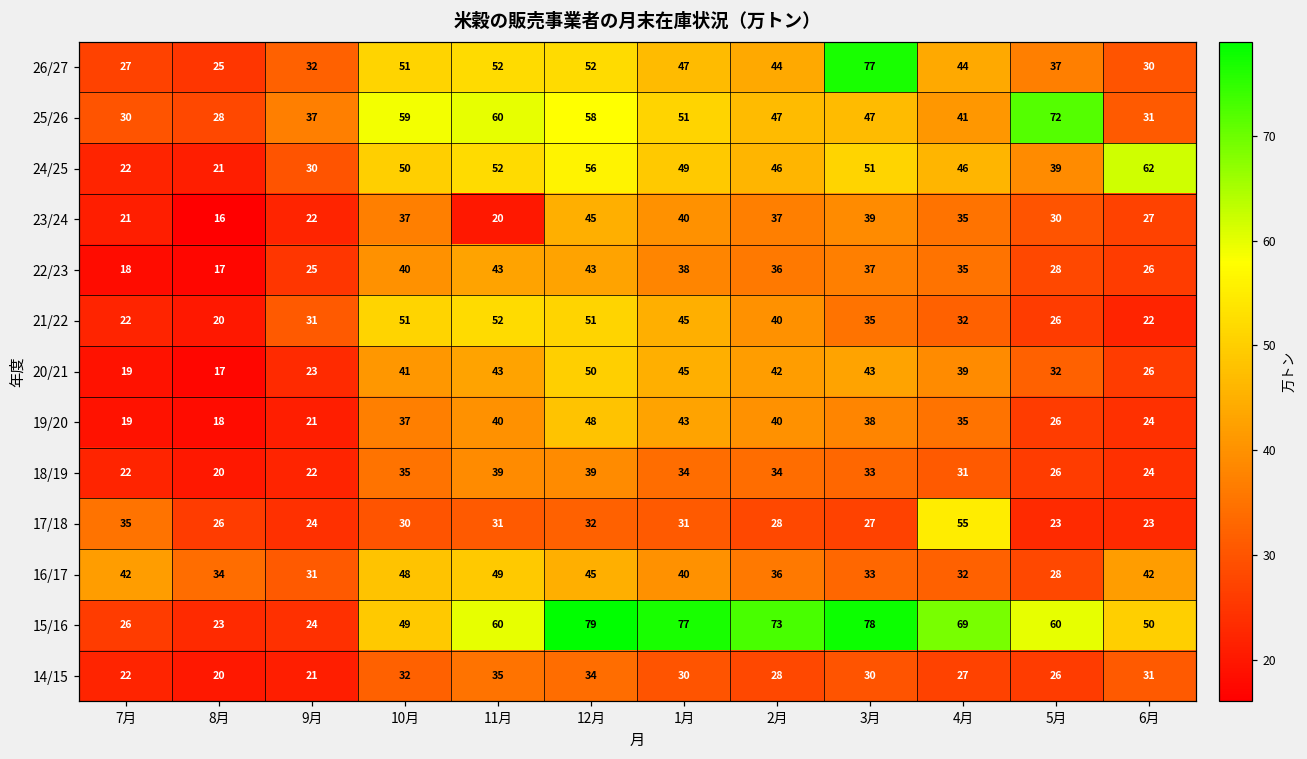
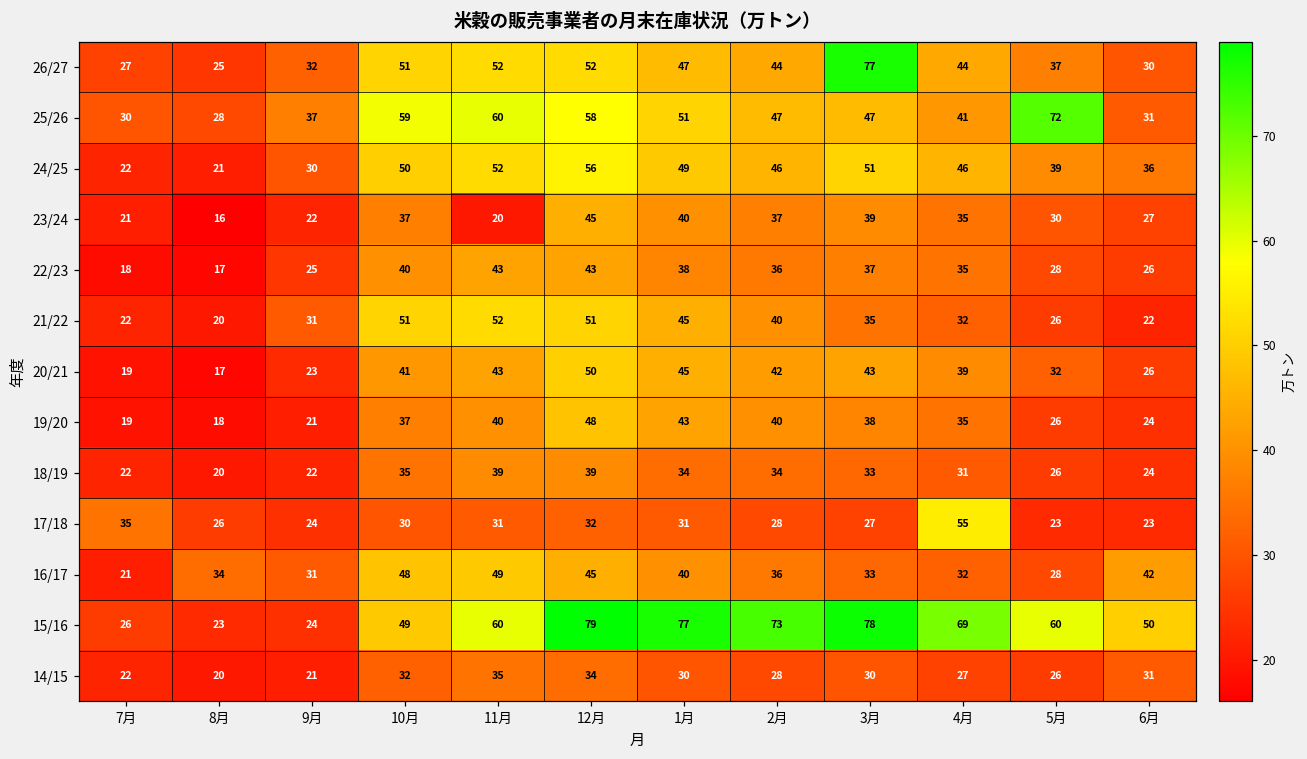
24/25, 6月: 62 -> 36
16/17, 7月: 42 -> 21
